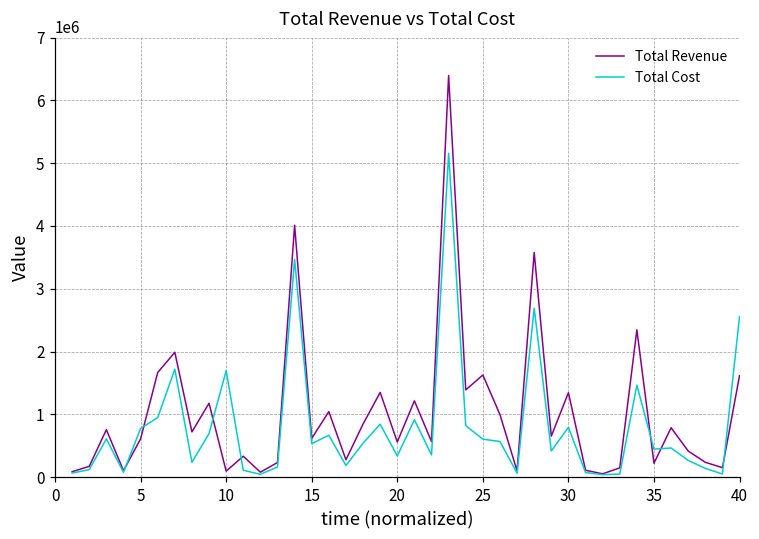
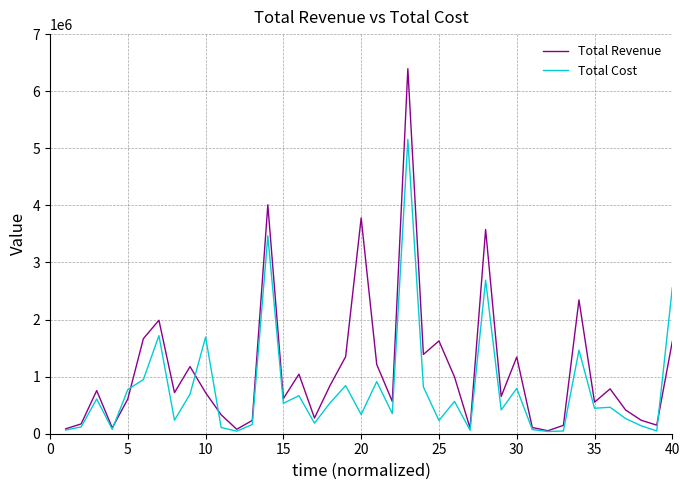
Total Revenue, 10: 100000 -> 700000
Total Revenue, 20: 600000 -> 3800000
Total Cost, 25: 600000 -> 200000
Total Revenue, 35: 200000 -> 600000
